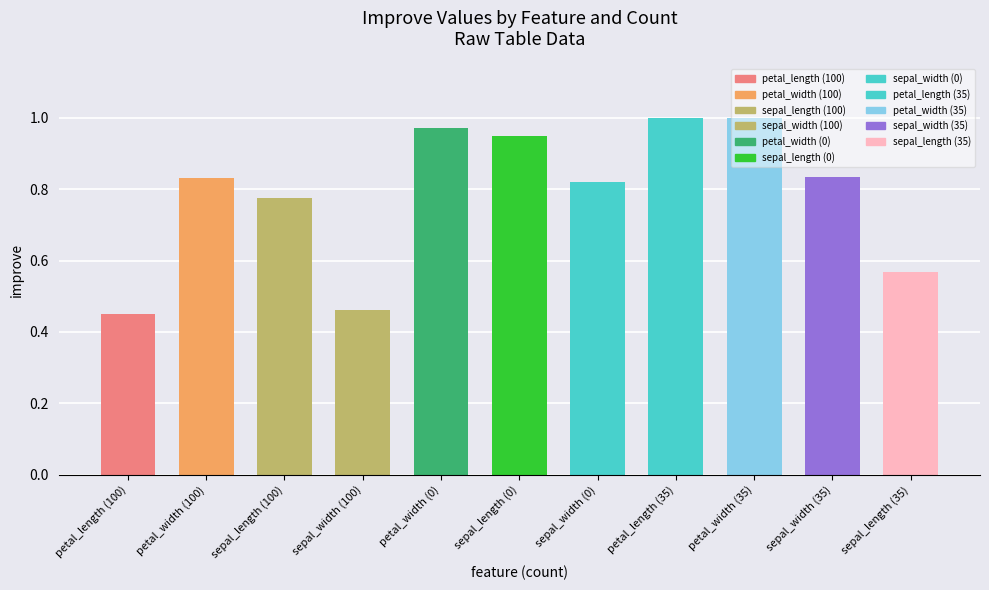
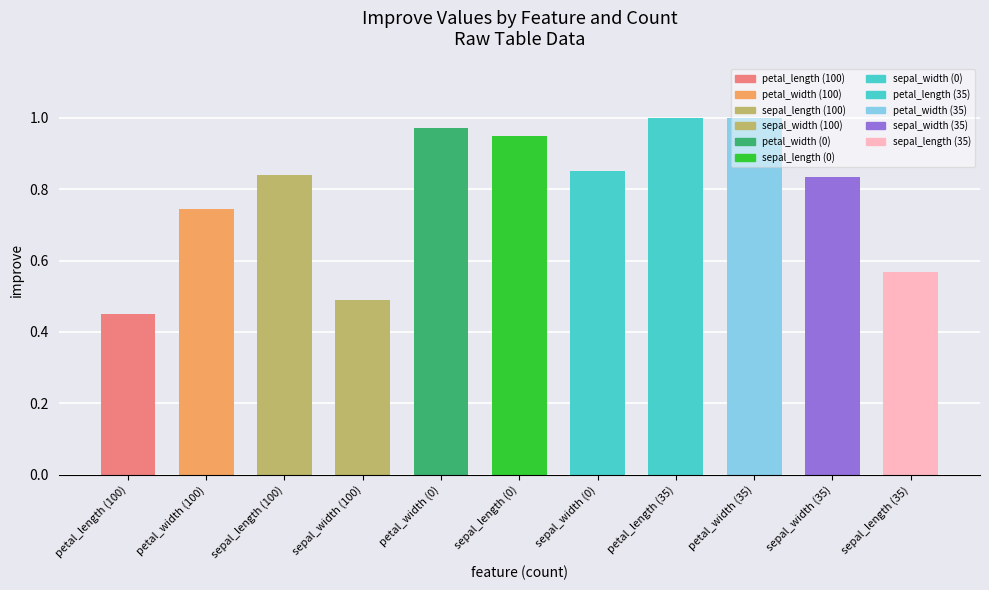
petal_width (100): 0.83 -> 0.74
sepal_length (100): 0.77 -> 0.84
sepal_width (100): 0.46 -> 0.49
sepal_width (0): 0.82 -> 0.85
